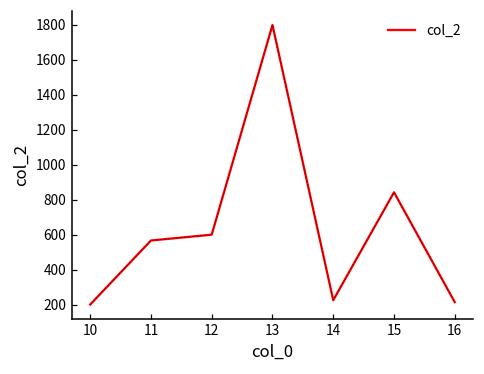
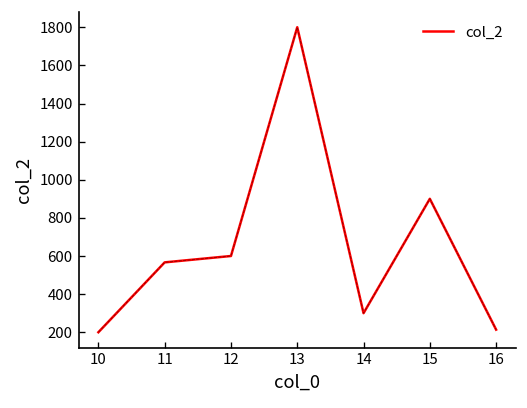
14: 220 -> 300
15: 840 -> 900
